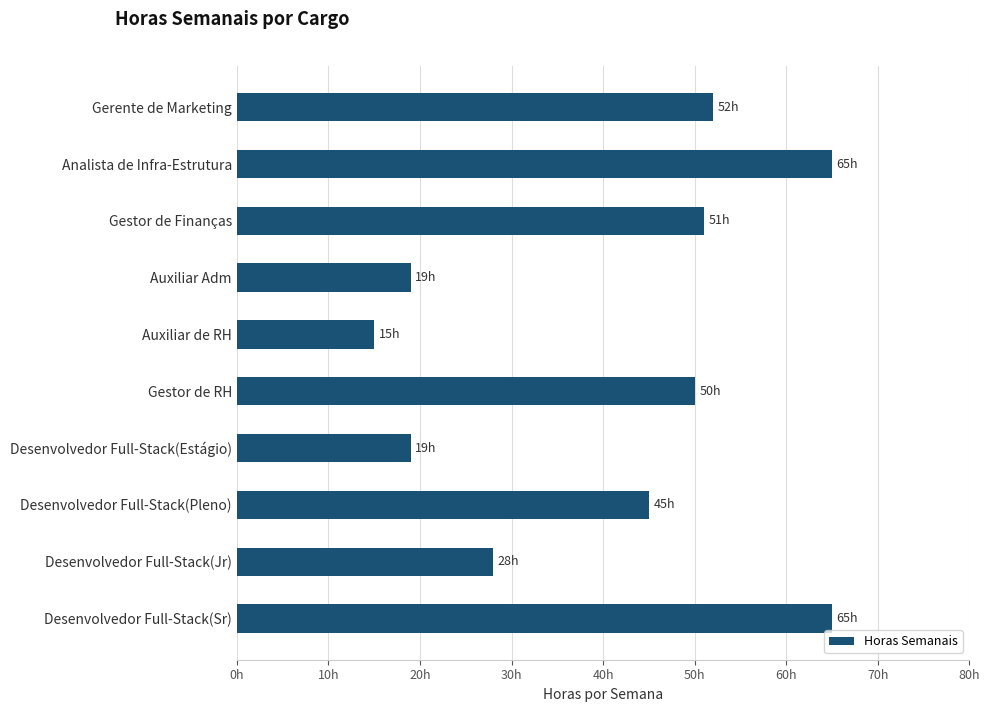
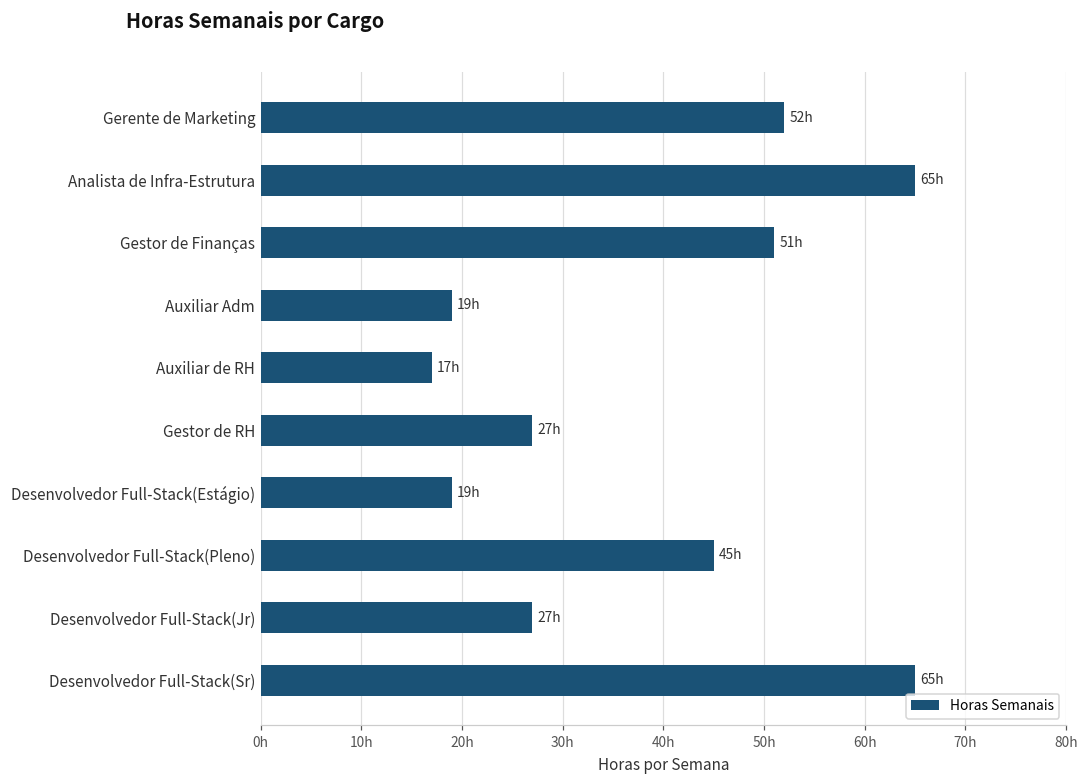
Auxiliar de RH: 15h -> 17h
Gestor de RH: 50h -> 27h
Desenvolvedor Full-Stack(Jr): 28h -> 27h
